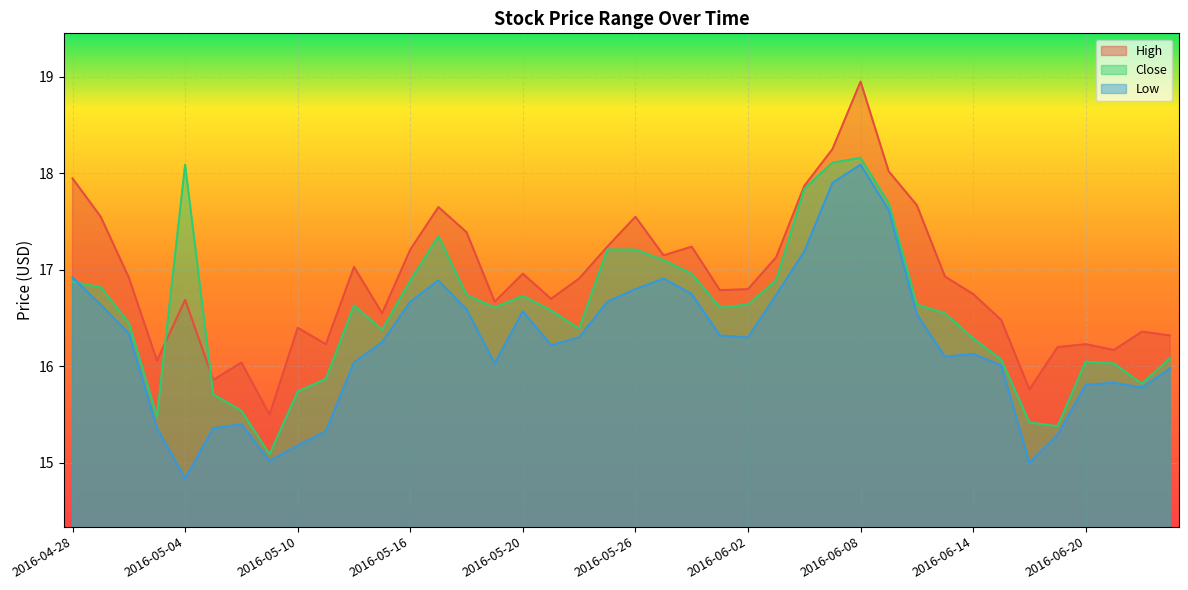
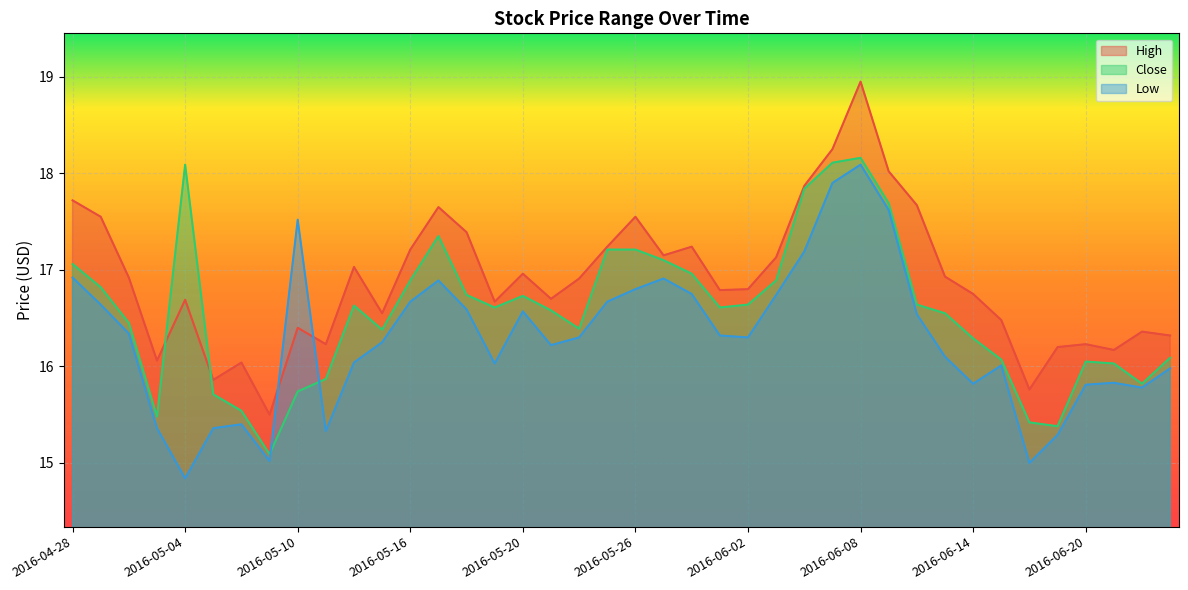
High, 2016-04-28: 17.9 -> 17.7
Close, 2016-04-28: 16.9 -> 17.1
Low, 2016-05-10: 15.2 -> 17.5
Low, 2016-06-14: 16.1 -> 15.8
